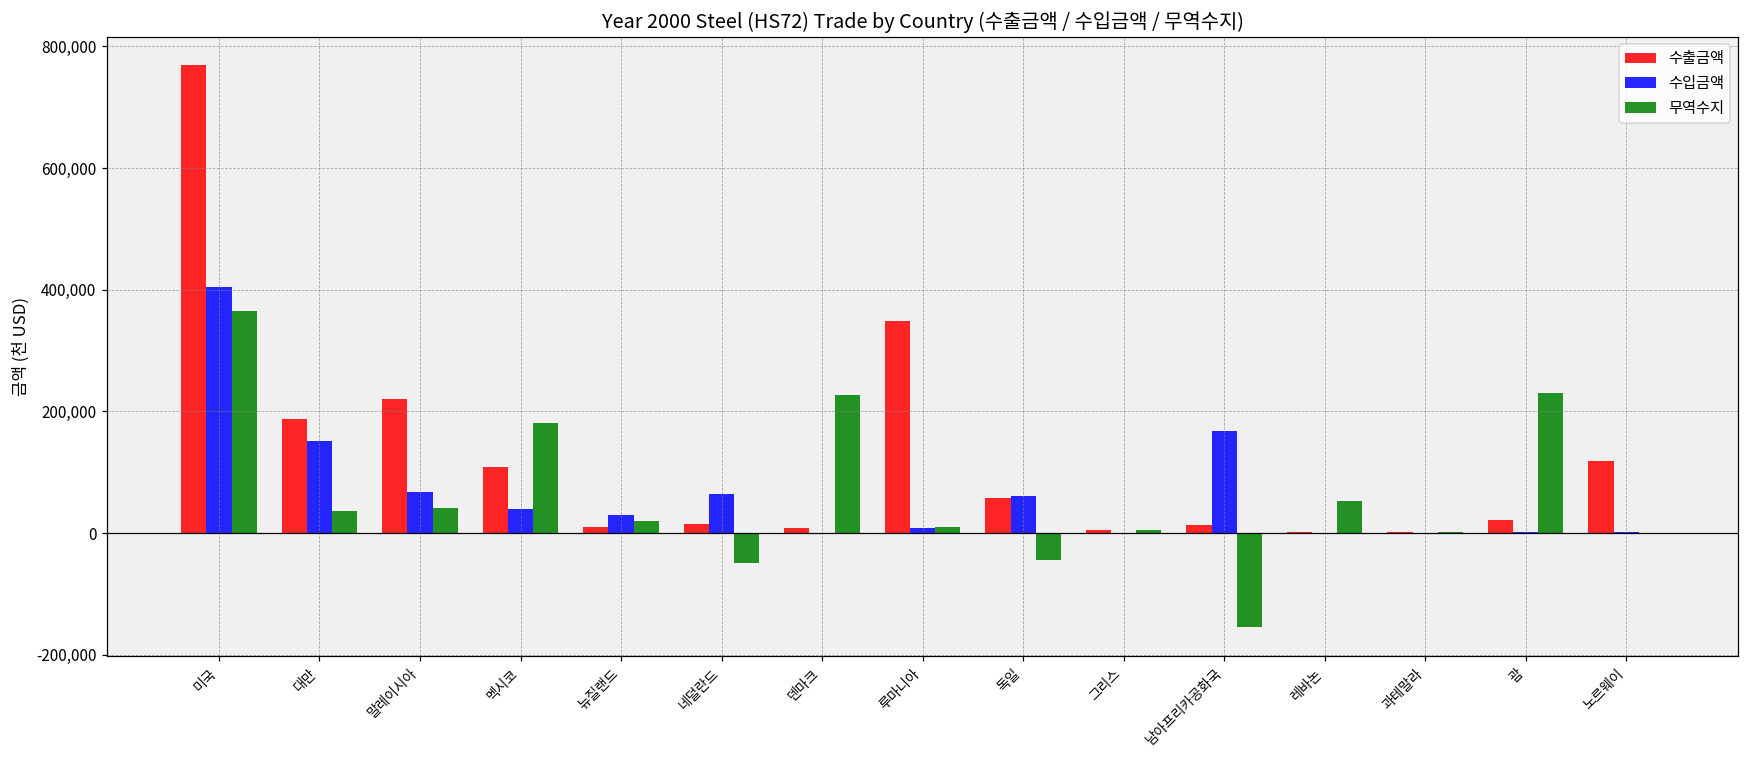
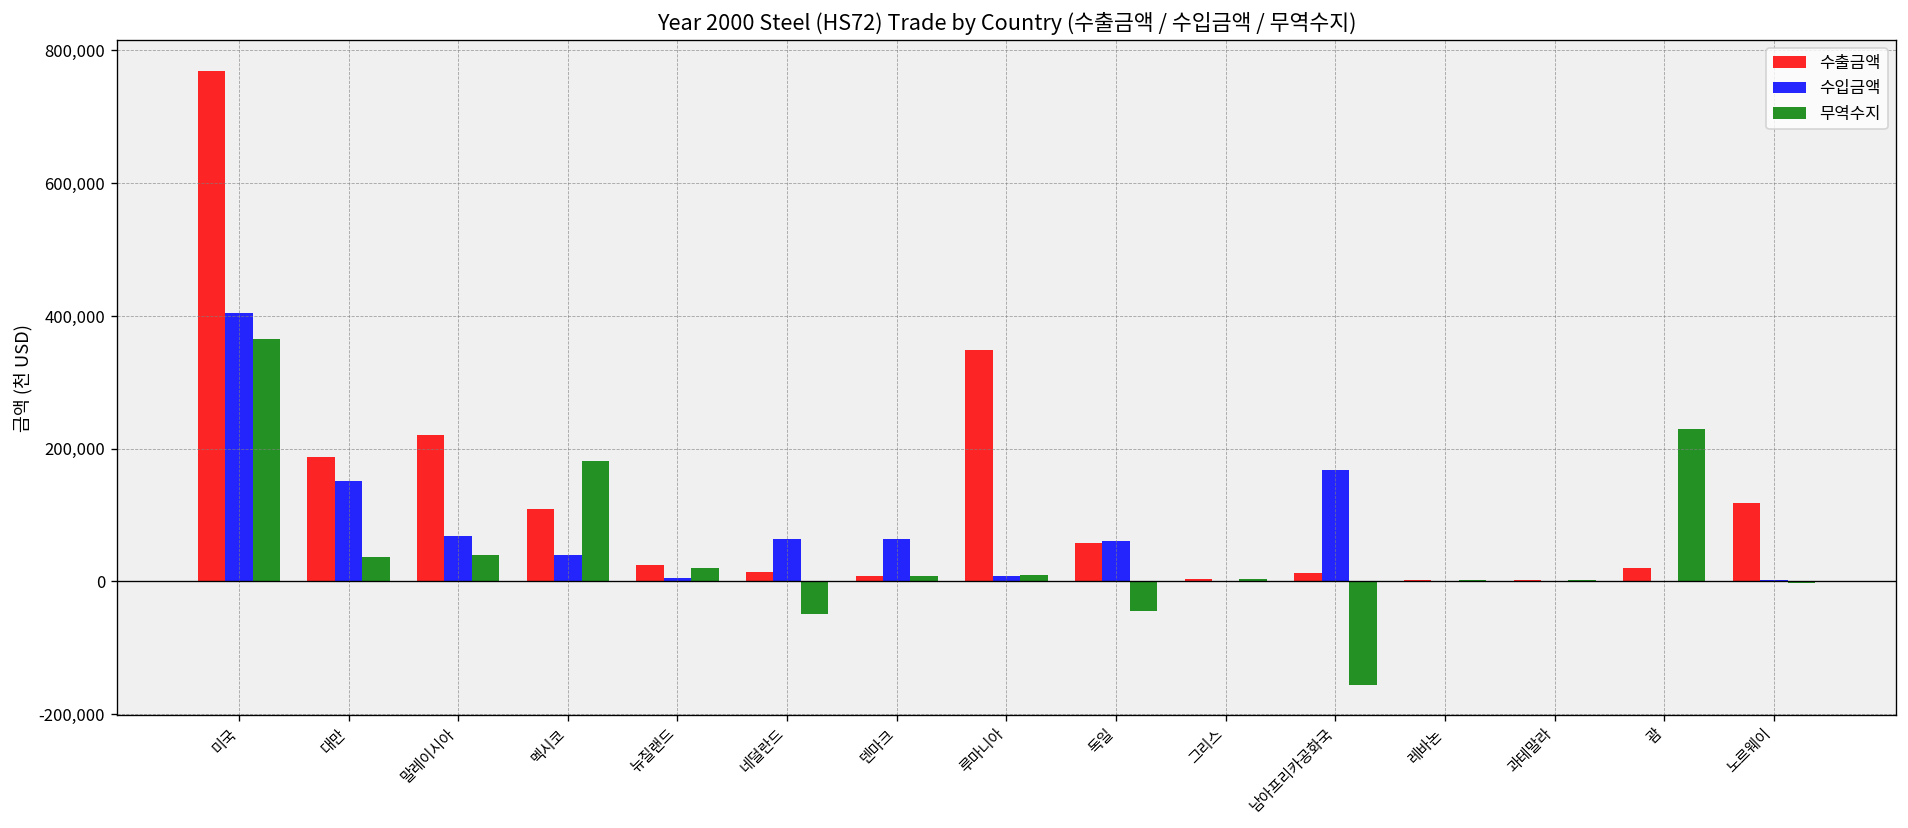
수출금액, 뉴질랜드: 10,000 -> 20,000
수입금액, 뉴질랜드: 30,000 -> 0
수입금액, 덴마크: 0 -> 60,000
무역수지, 덴마크: 230,000 -> 10,000
무역수지, 레바논: 50,000 -> 0
